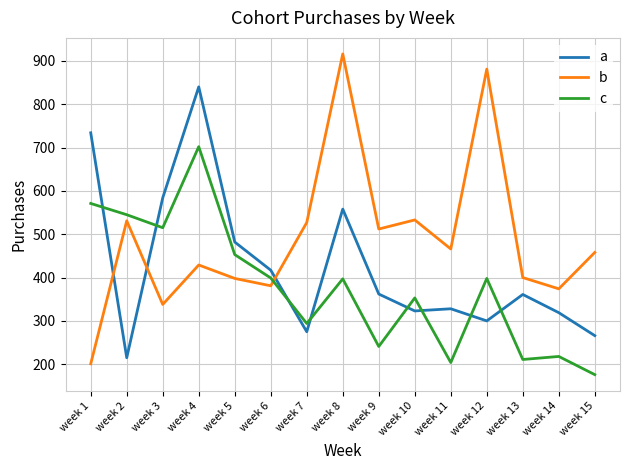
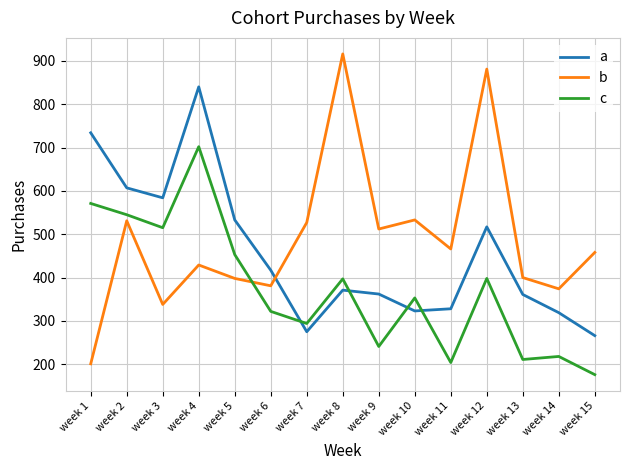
a, week 2: 220 -> 610
a, week 5: 480 -> 530
c, week 6: 400 -> 320
a, week 8: 560 -> 370
a, week 12: 300 -> 520
